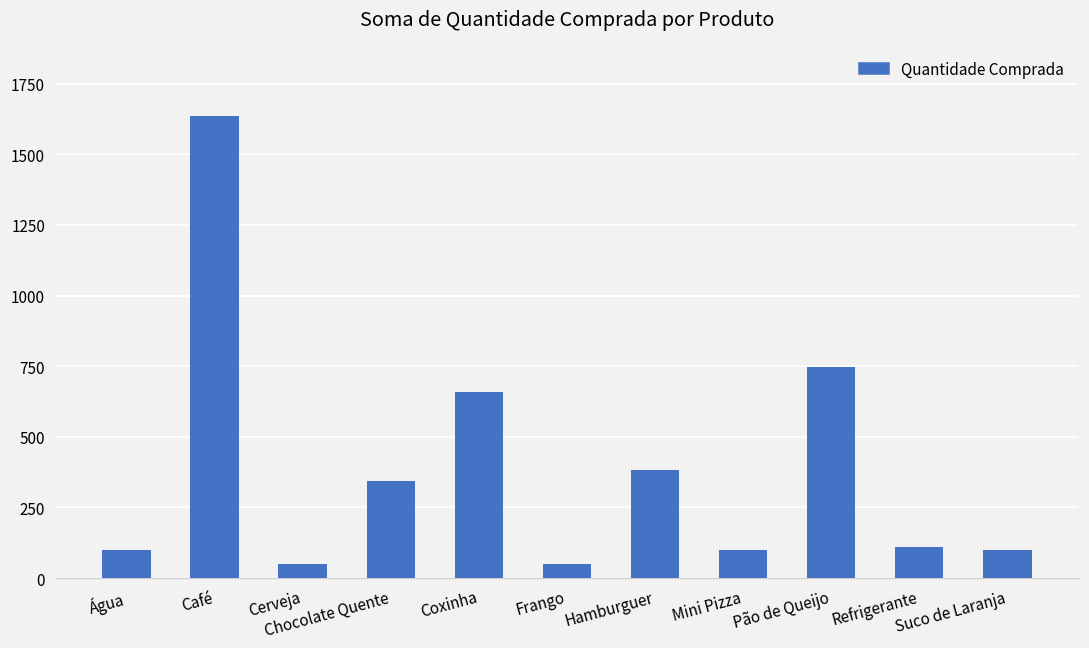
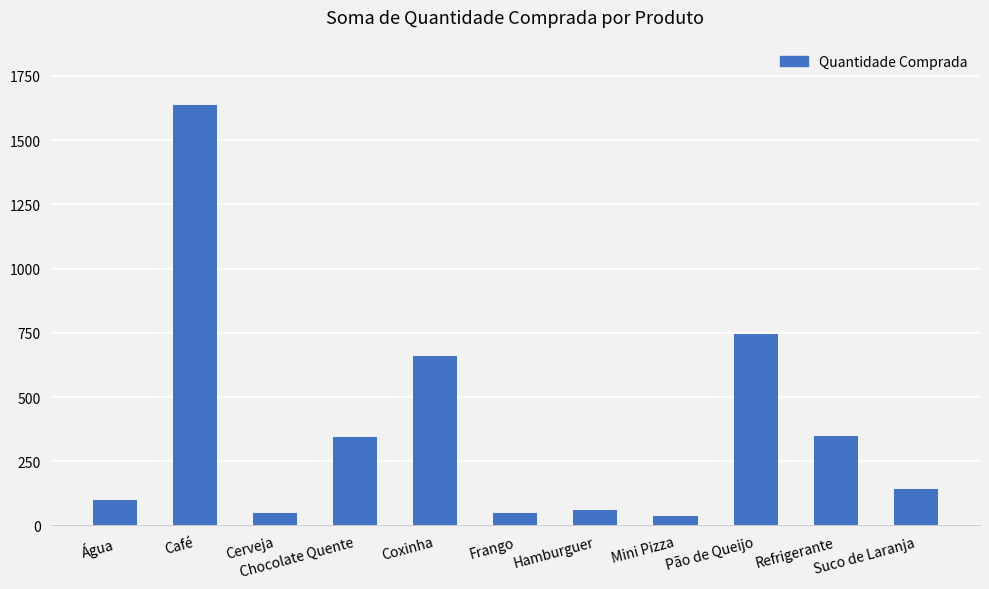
Hamburguer: 380 -> 60
Mini Pizza: 100 -> 40
Refrigerante: 110 -> 350
Suco de Laranja: 100 -> 140
